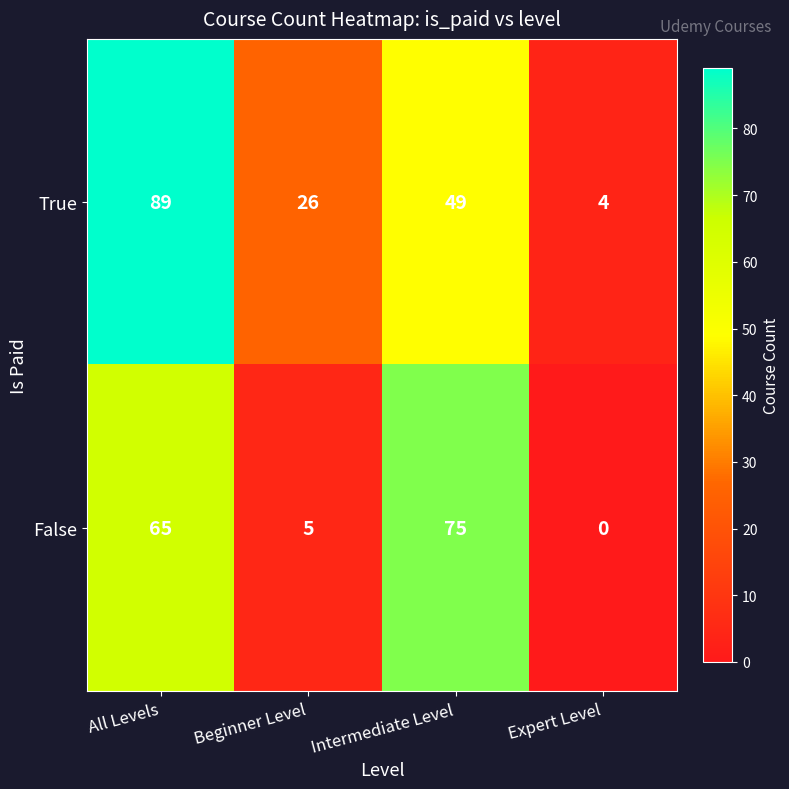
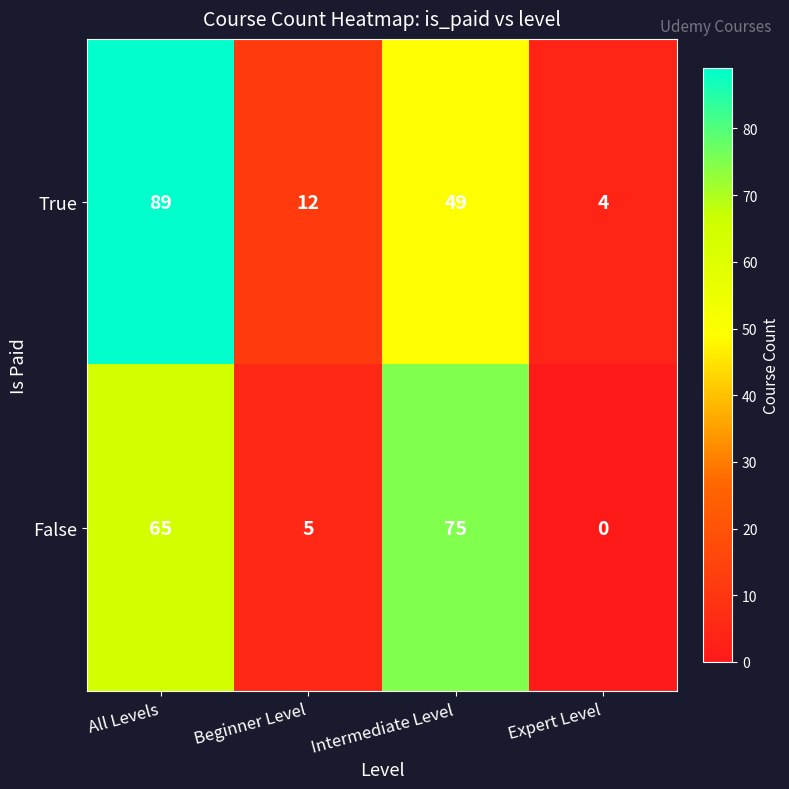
True, Beginner Level: 26 -> 12
